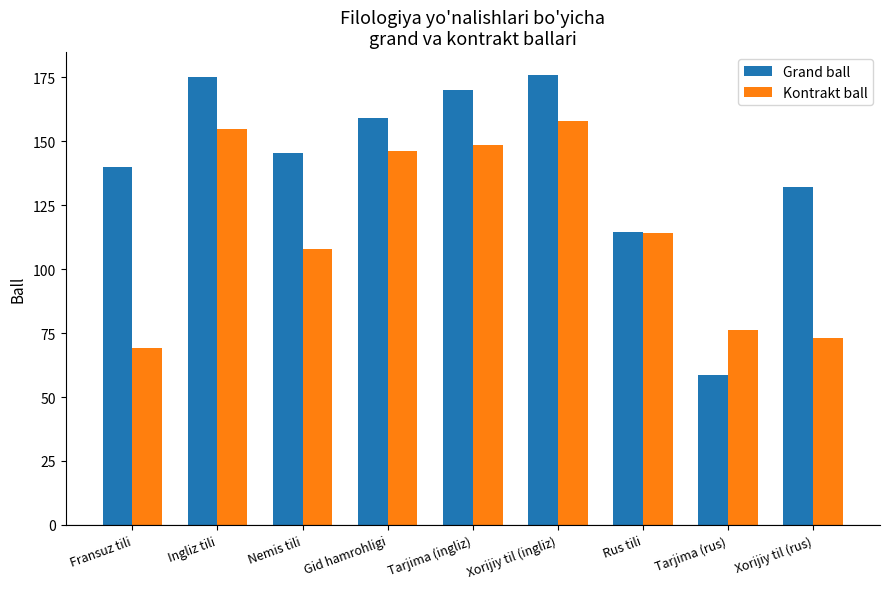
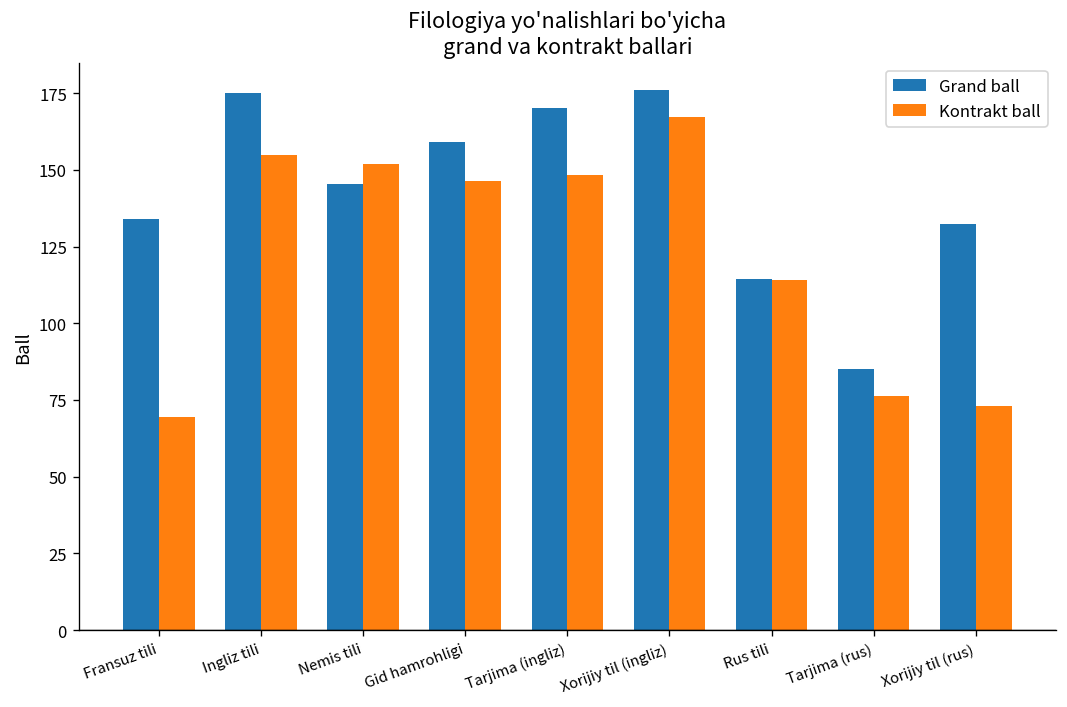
Grand ball, Fransuz tili: 140 -> 134
Kontrakt ball, Nemis tili: 108 -> 152
Kontrakt ball, Xorijiy til (ingliz): 158 -> 167
Grand ball, Tarjima (rus): 59 -> 85
